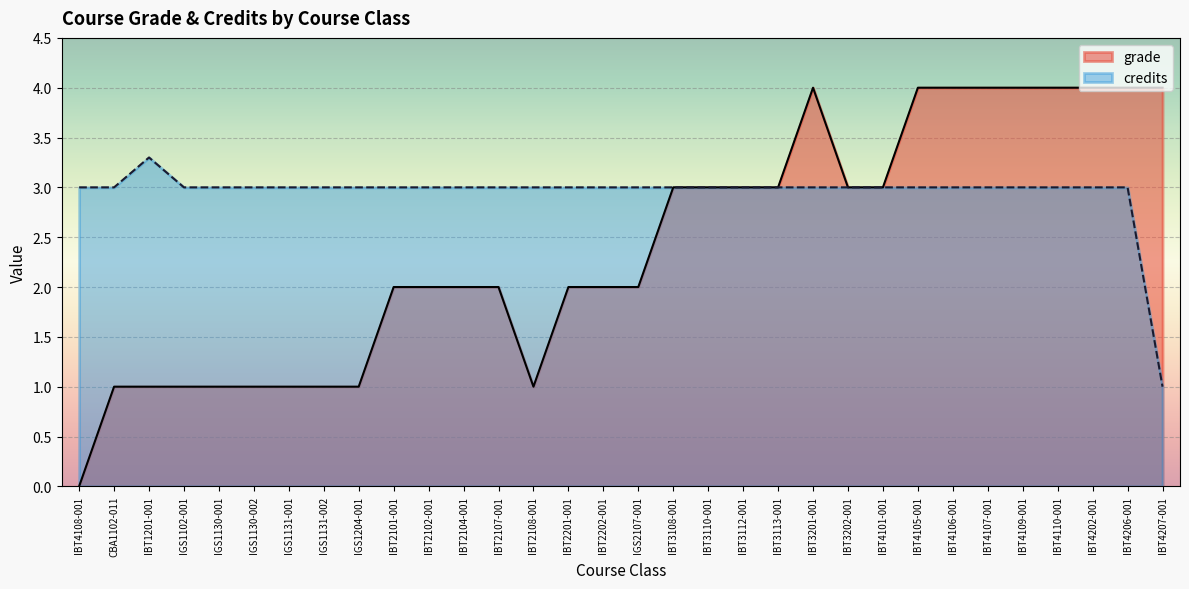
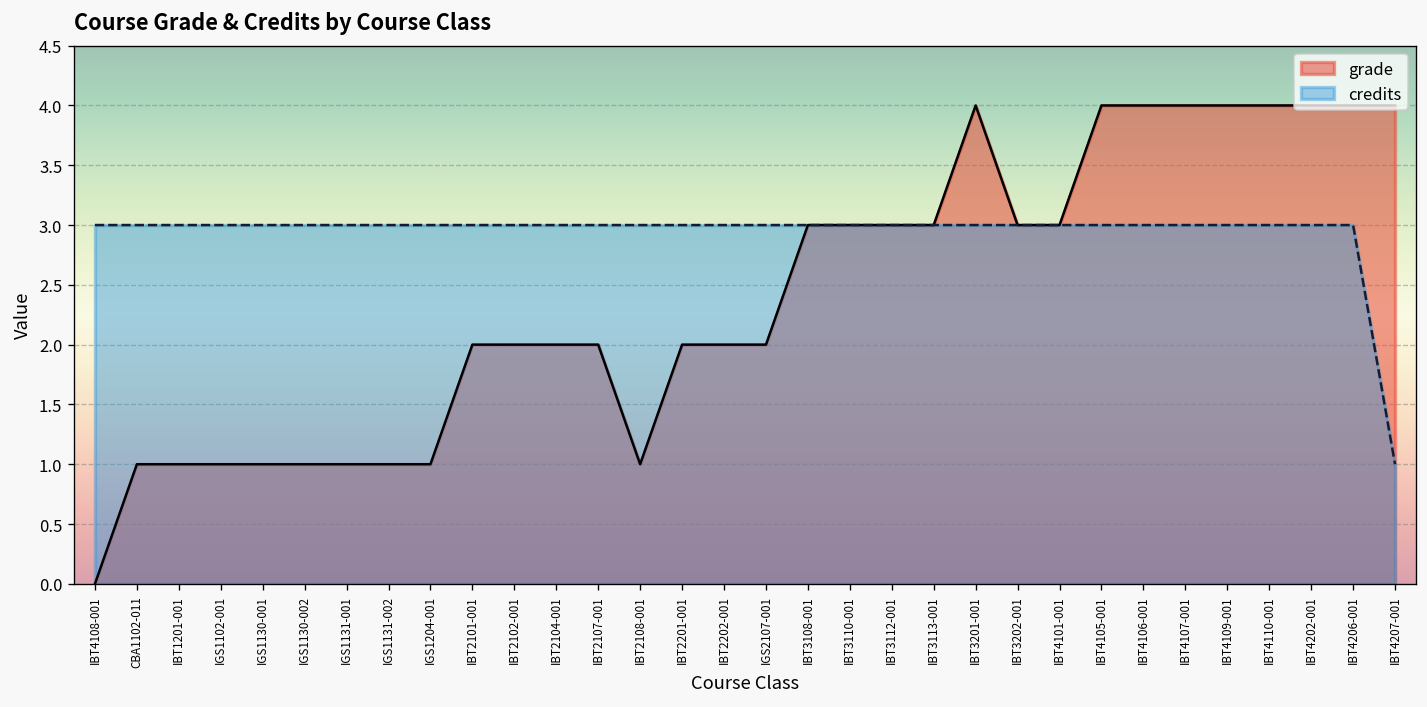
credits, IBT1201-001: 3.3 -> 3.0
